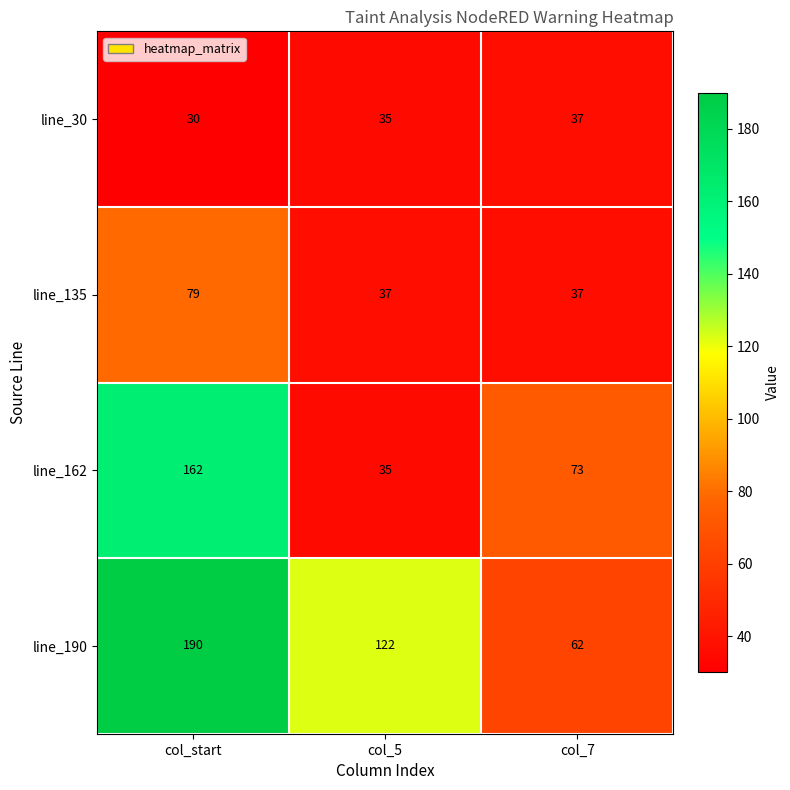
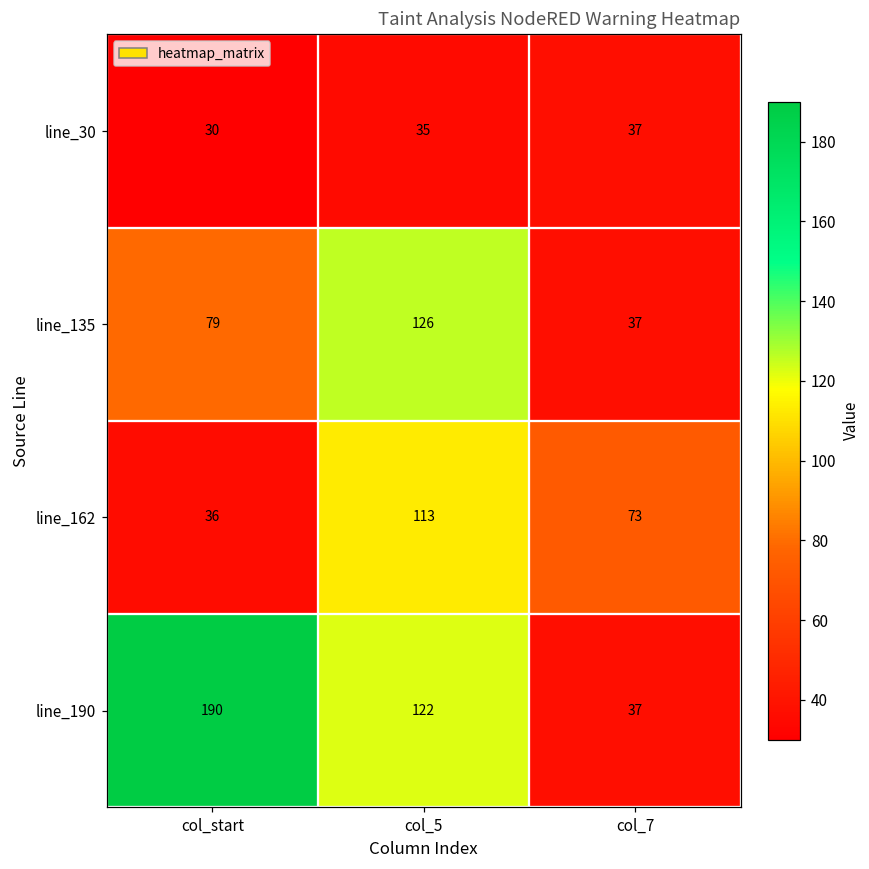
line_135, col_5: 37 -> 126
line_162, col_start: 162 -> 36
line_162, col_5: 35 -> 113
line_190, col_7: 62 -> 37
